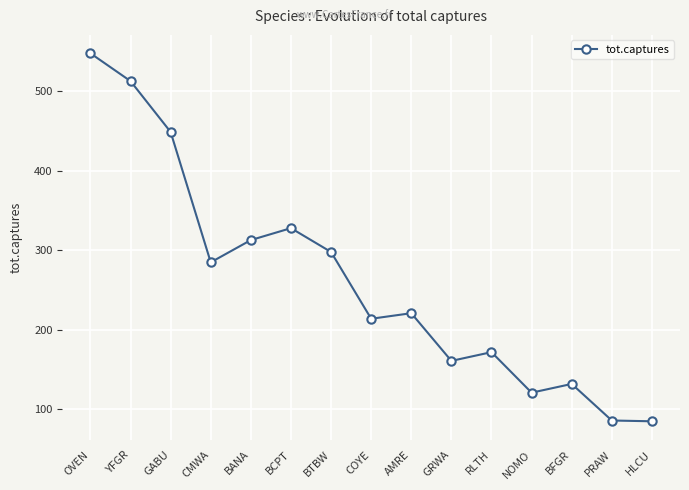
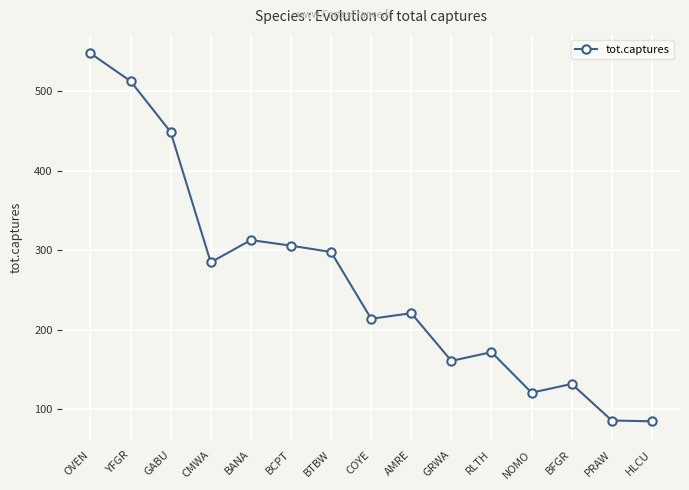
BCPT: 330 -> 310
